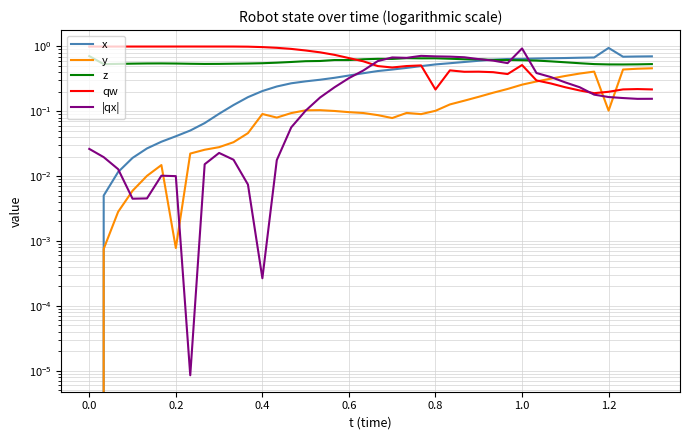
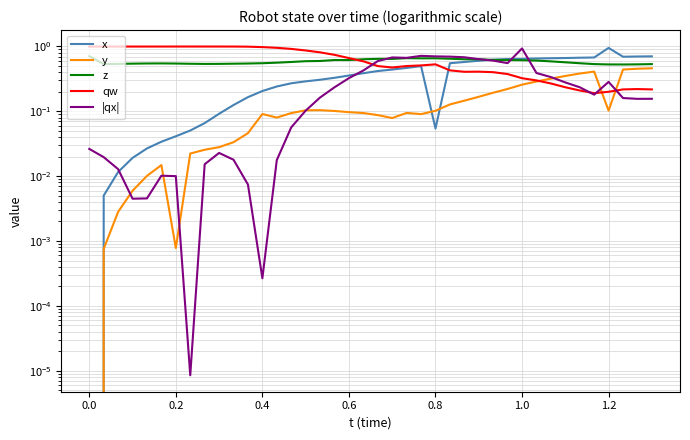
x, 0.8: 0.5 -> 0.05
qw, 0.8: 0.22 -> 0.5
qw, 1.0: 0.5 -> 0.3
|qx|, 1.2: 0.17 -> 0.3
